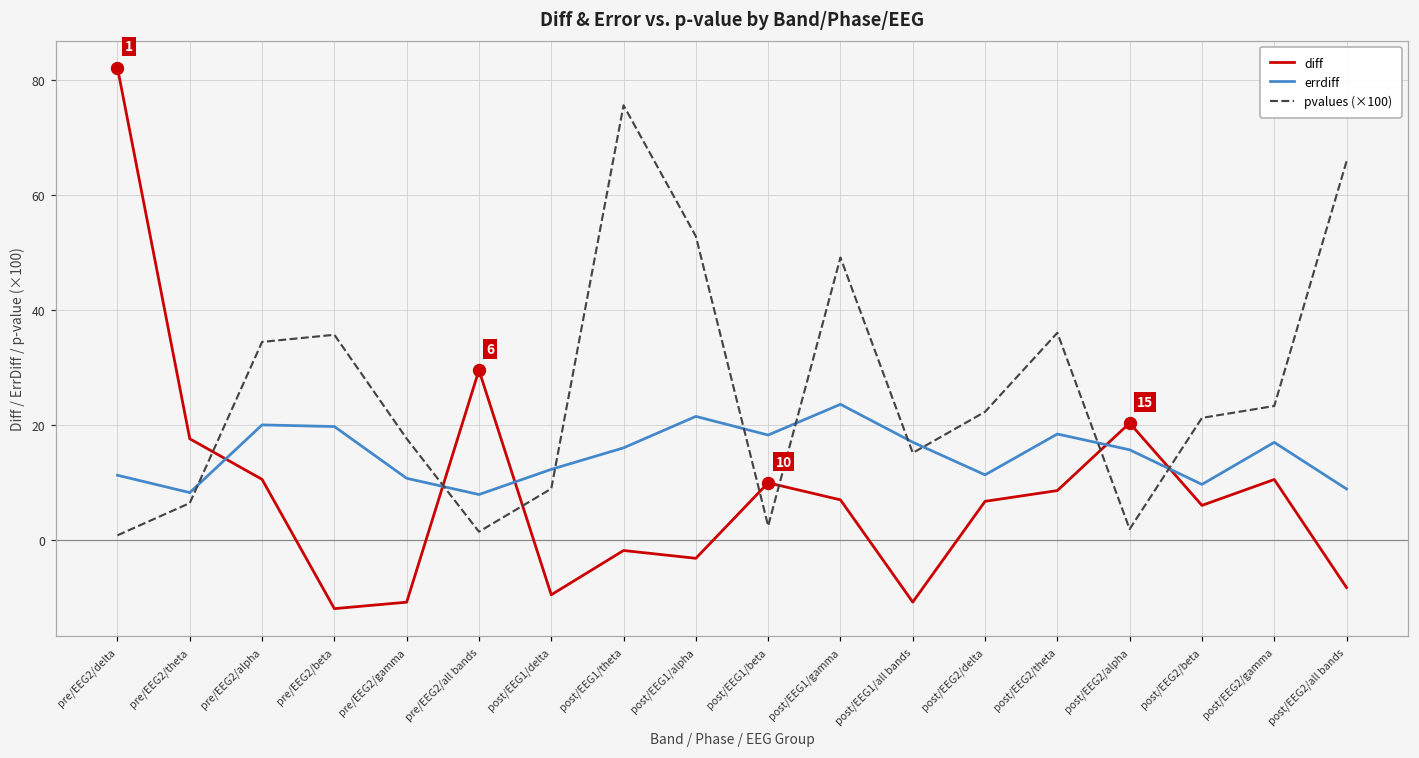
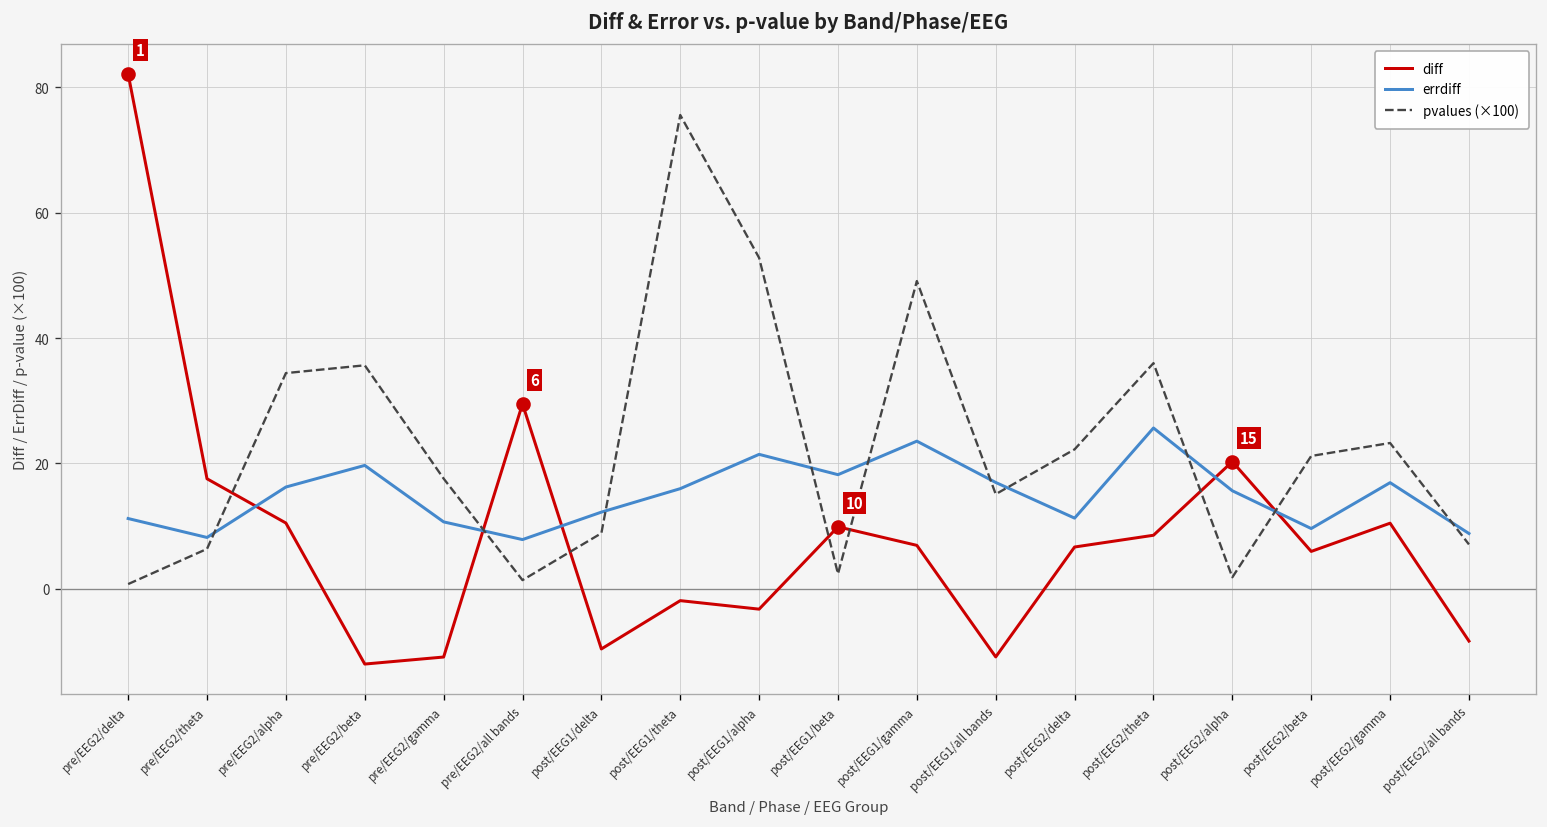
errdiff, pre/EEG2/alpha: 20 -> 16
errdiff, post/EEG2/theta: 18 -> 26
pvalues (×100), post/EEG2/all bands: 66 -> 7
